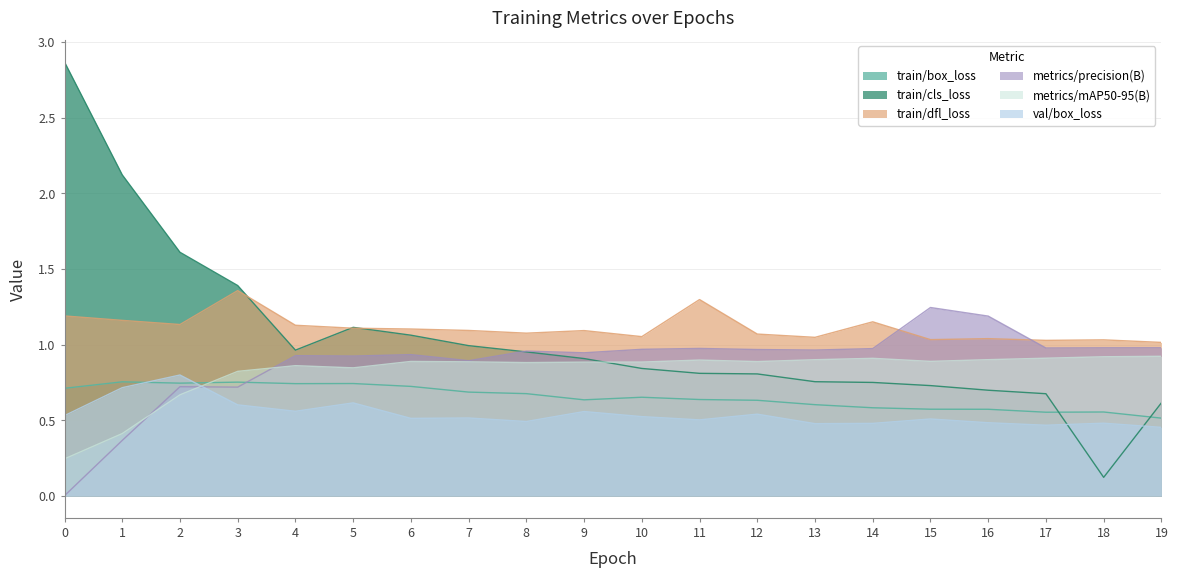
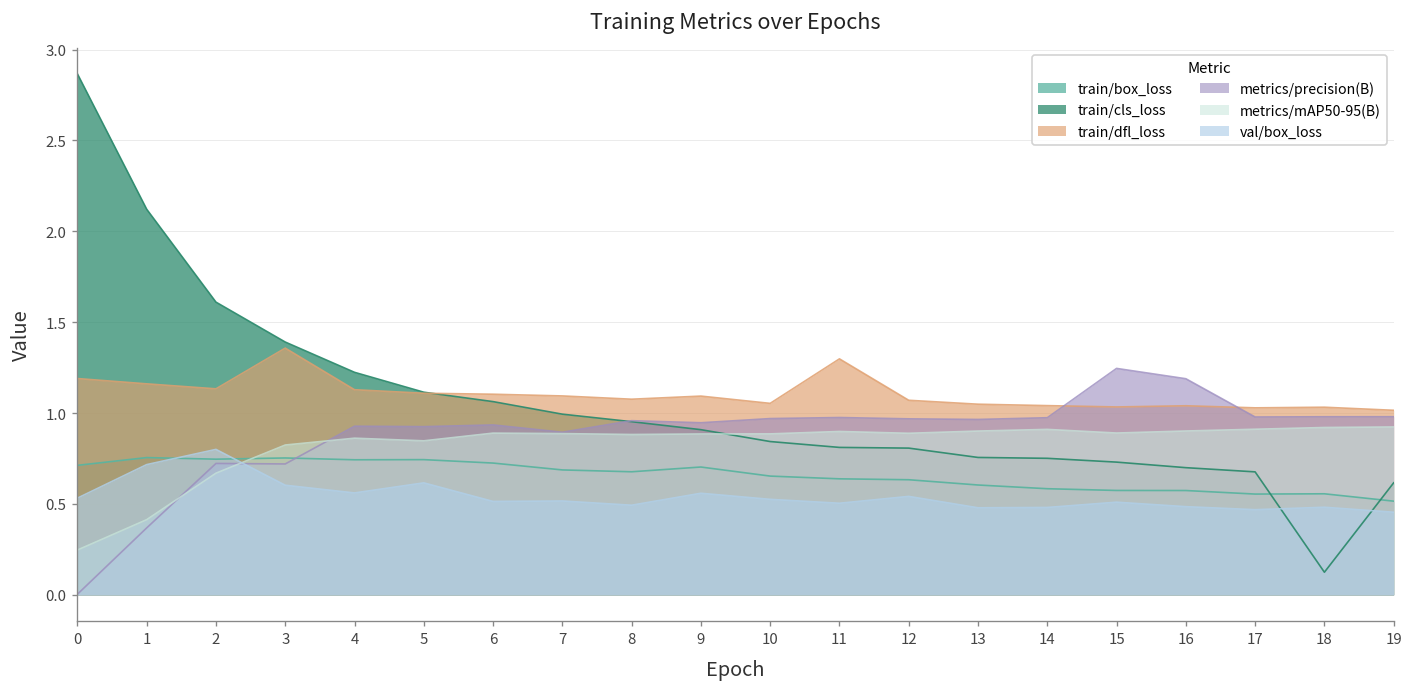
train/cls_loss, 4: 0.96 -> 1.22
train/box_loss, 9: 0.64 -> 0.70
train/dfl_loss, 14: 1.15 -> 1.04
